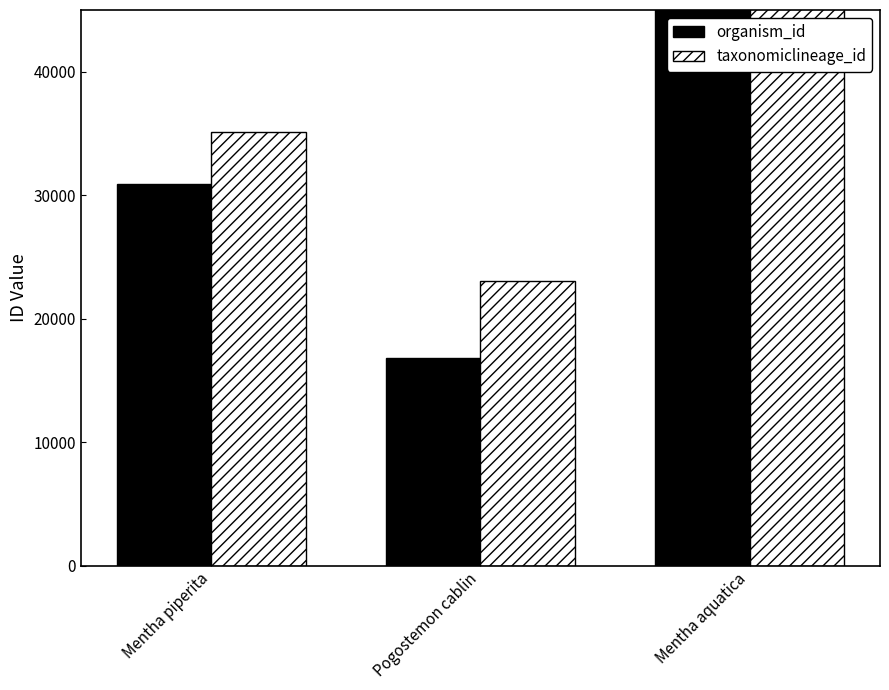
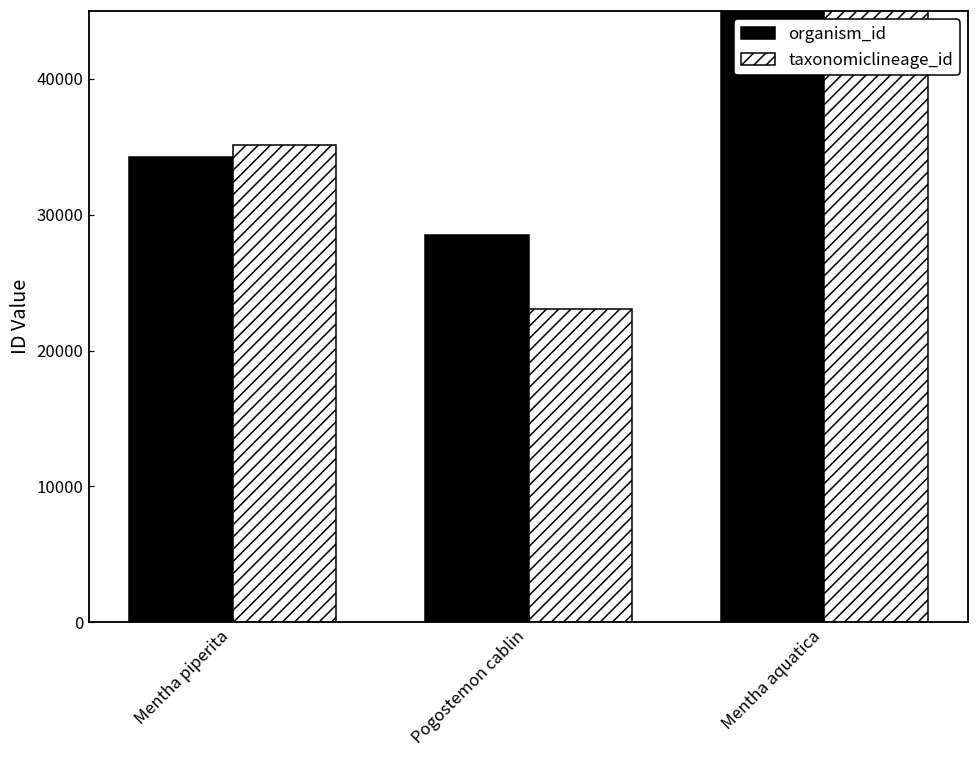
organism_id, Mentha piperita: 30900 -> 34300
organism_id, Pogostemon cablin: 16800 -> 28500
